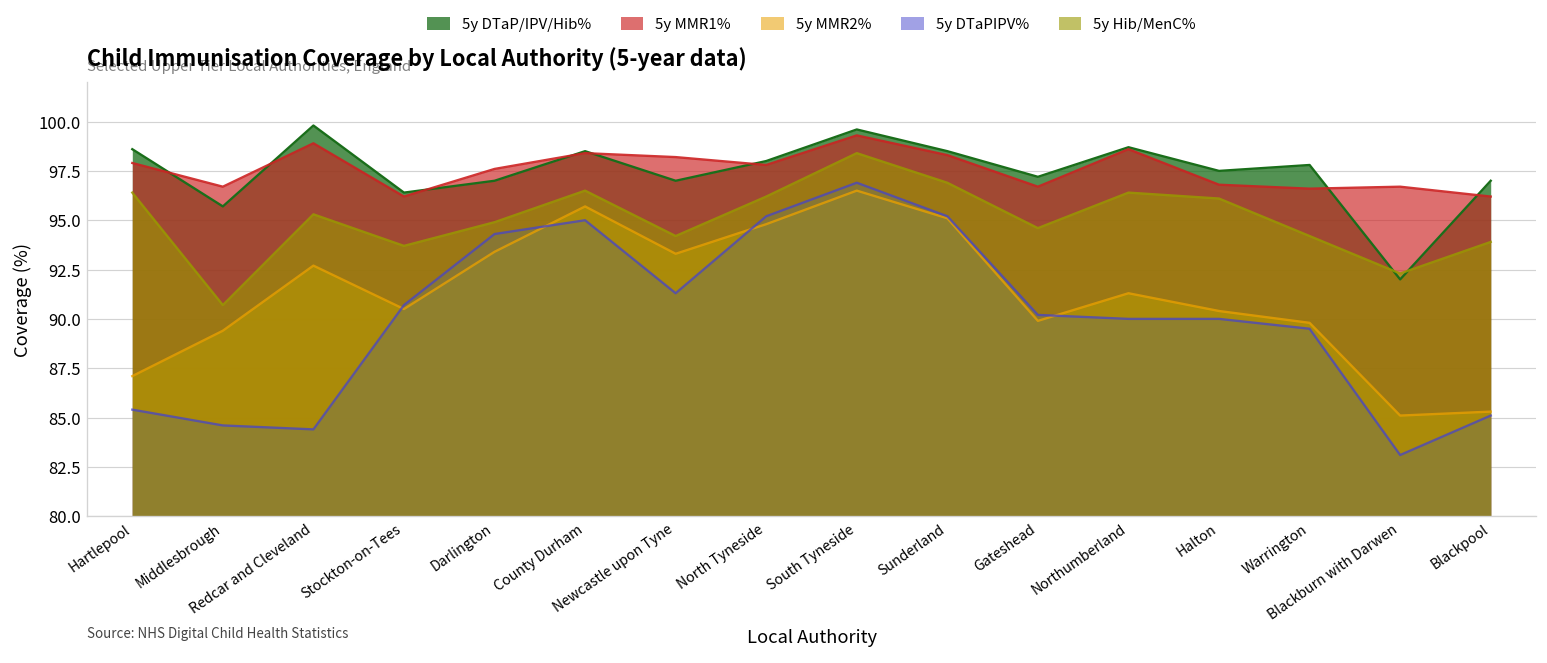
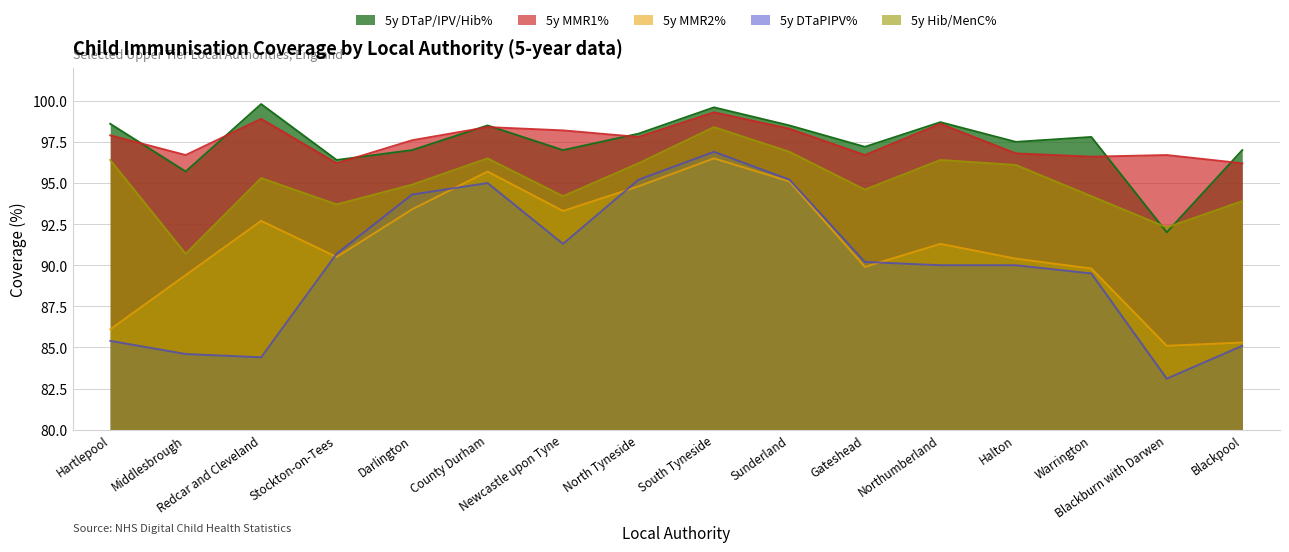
5y MMR2%, Hartlepool: 87.1 -> 86.1
